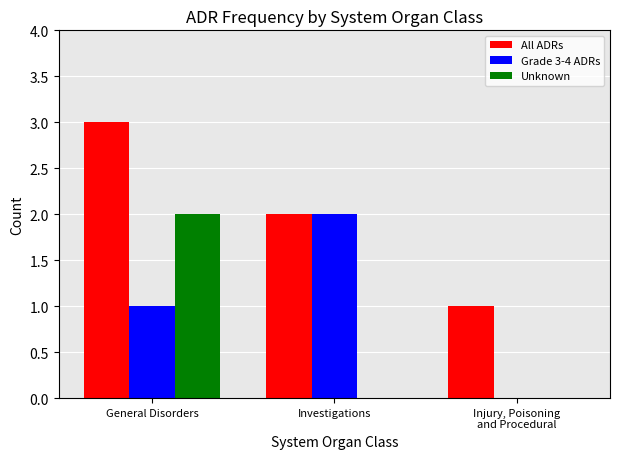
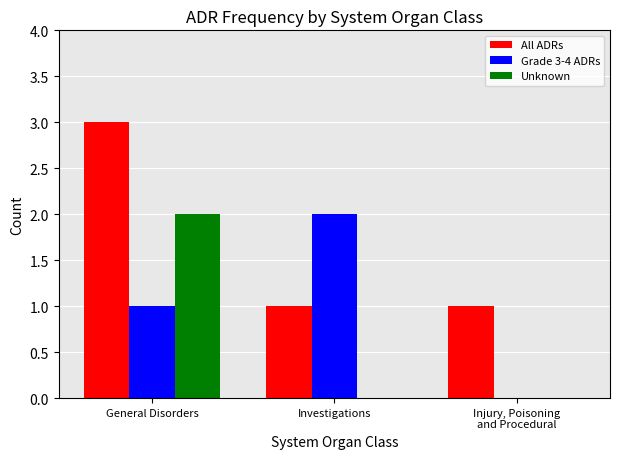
All ADRs, Investigations: 2 -> 1
